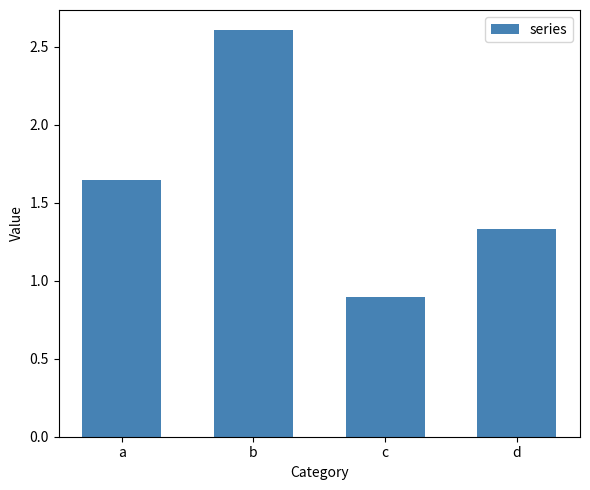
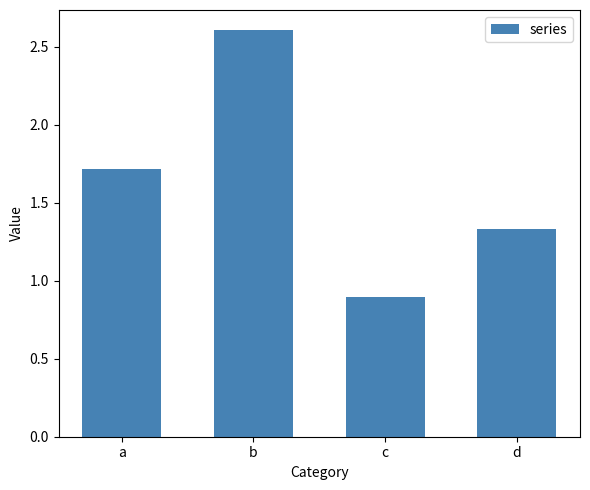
a: 1.65 -> 1.71
